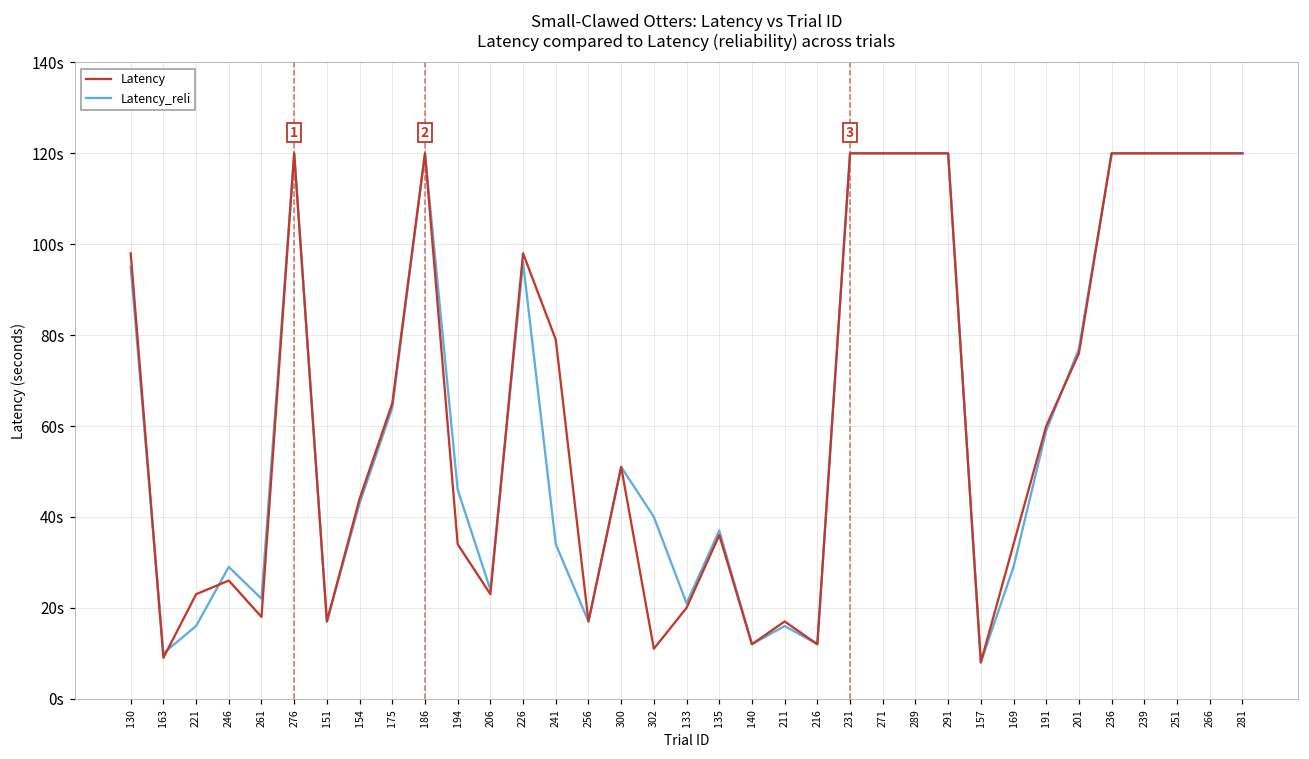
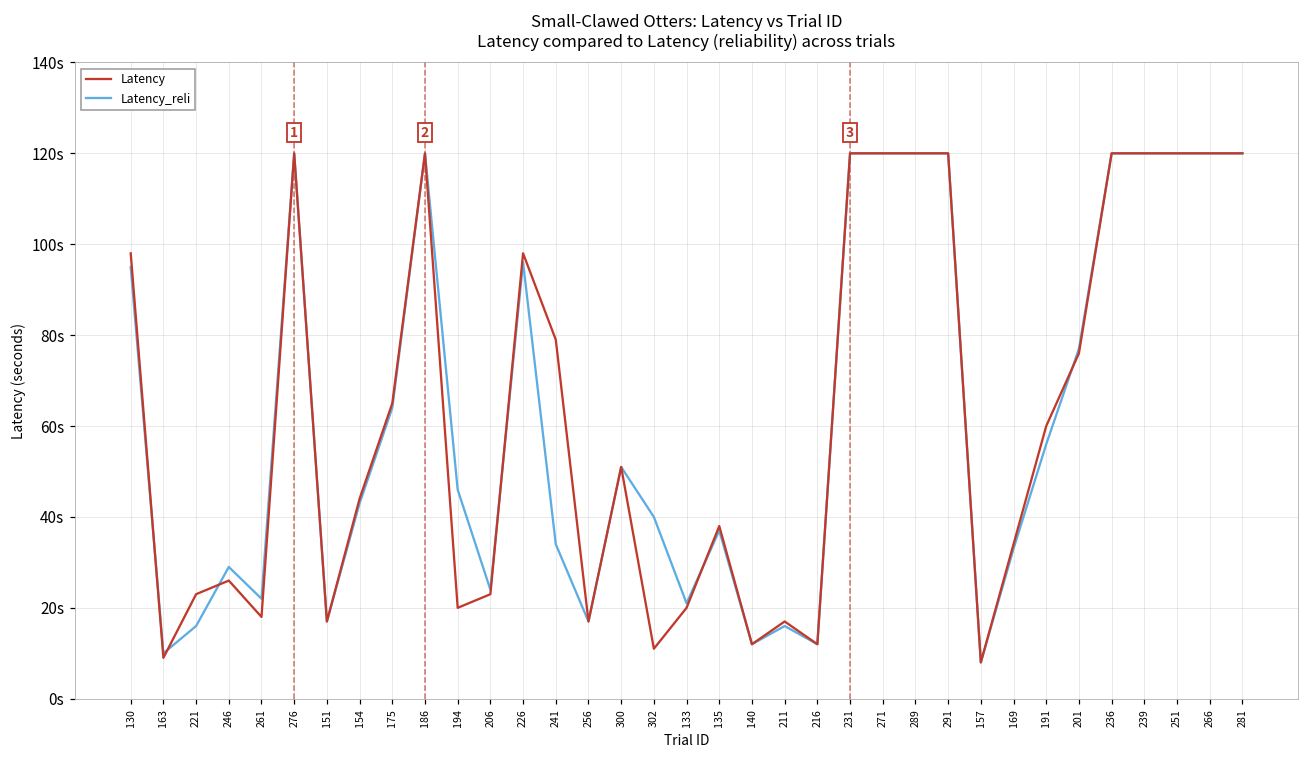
Latency, 194: 34s -> 20s
Latency, 135: 36s -> 38s
Latency_reli, 169: 29s -> 33s
Latency_reli, 191: 59s -> 56s
